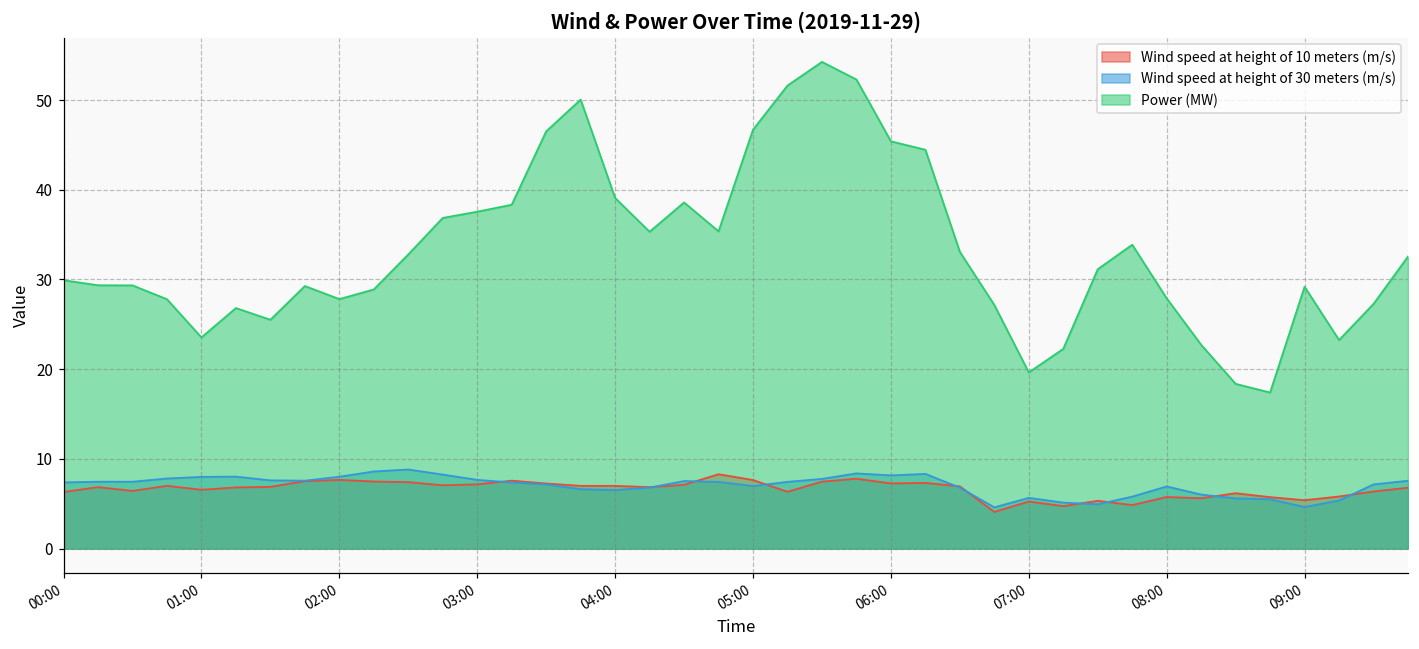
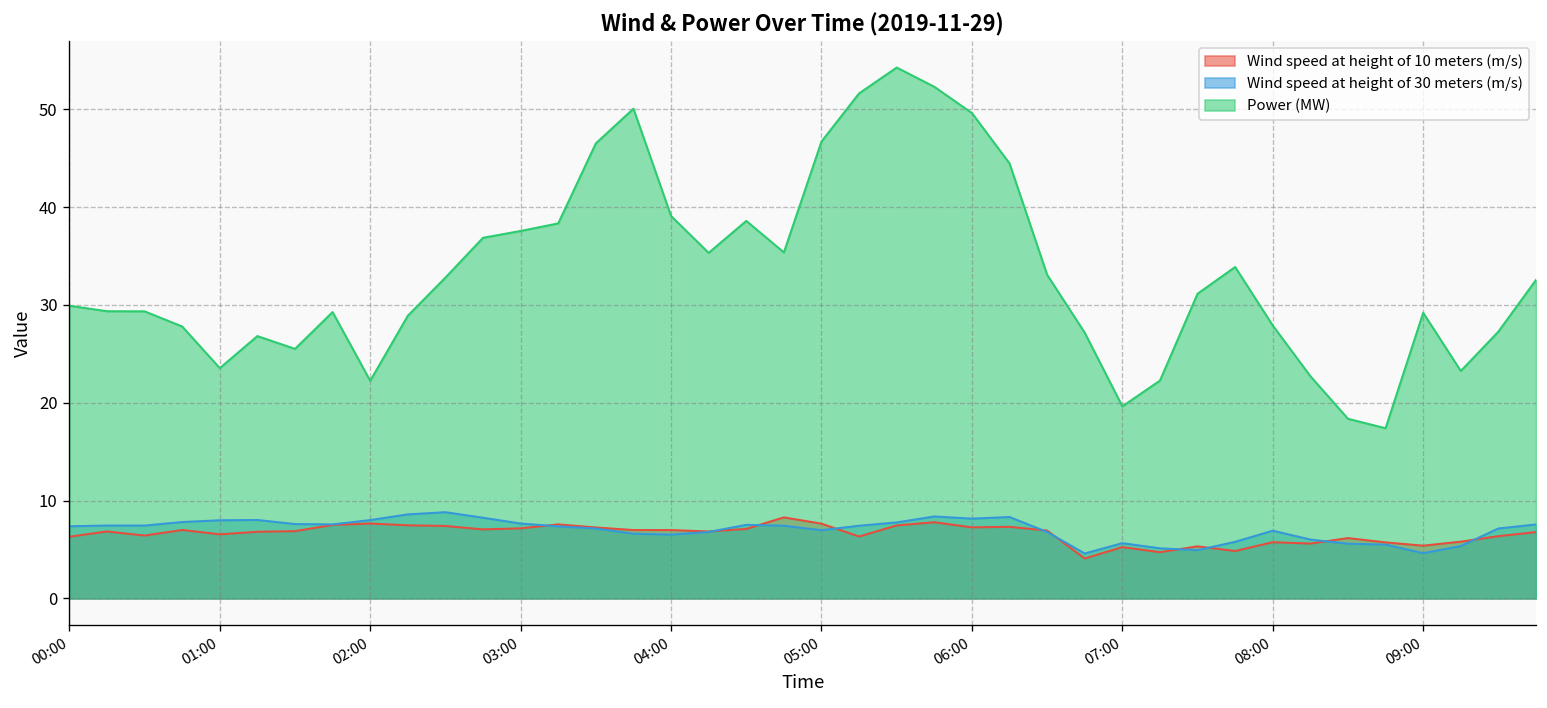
Power (MW), 02:00: 28 -> 22
Power (MW), 06:00: 45 -> 50
